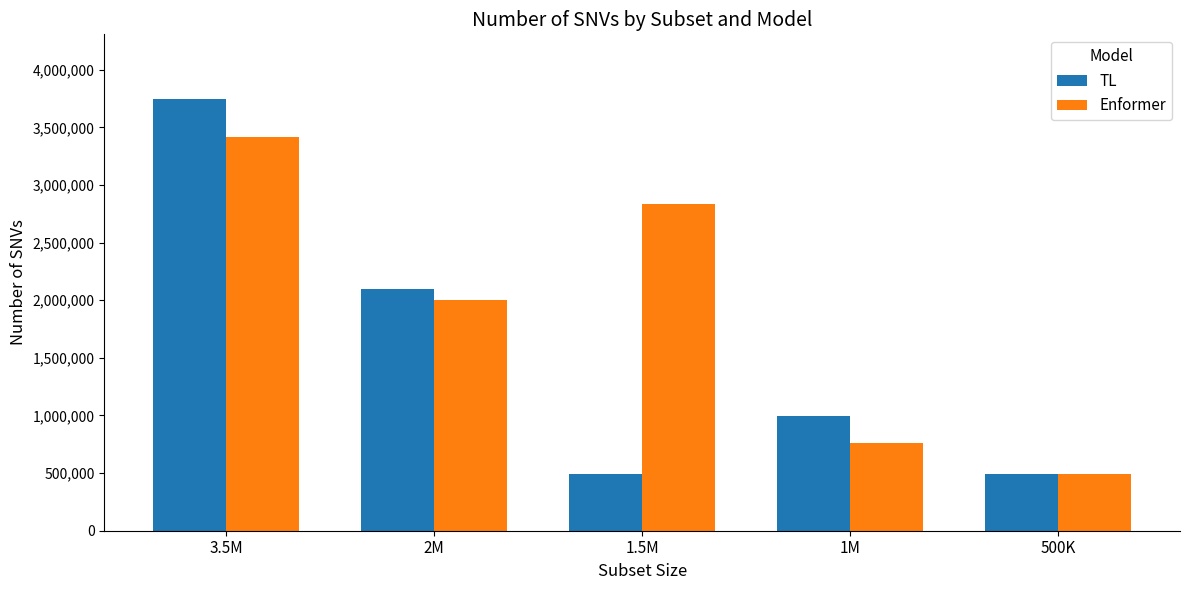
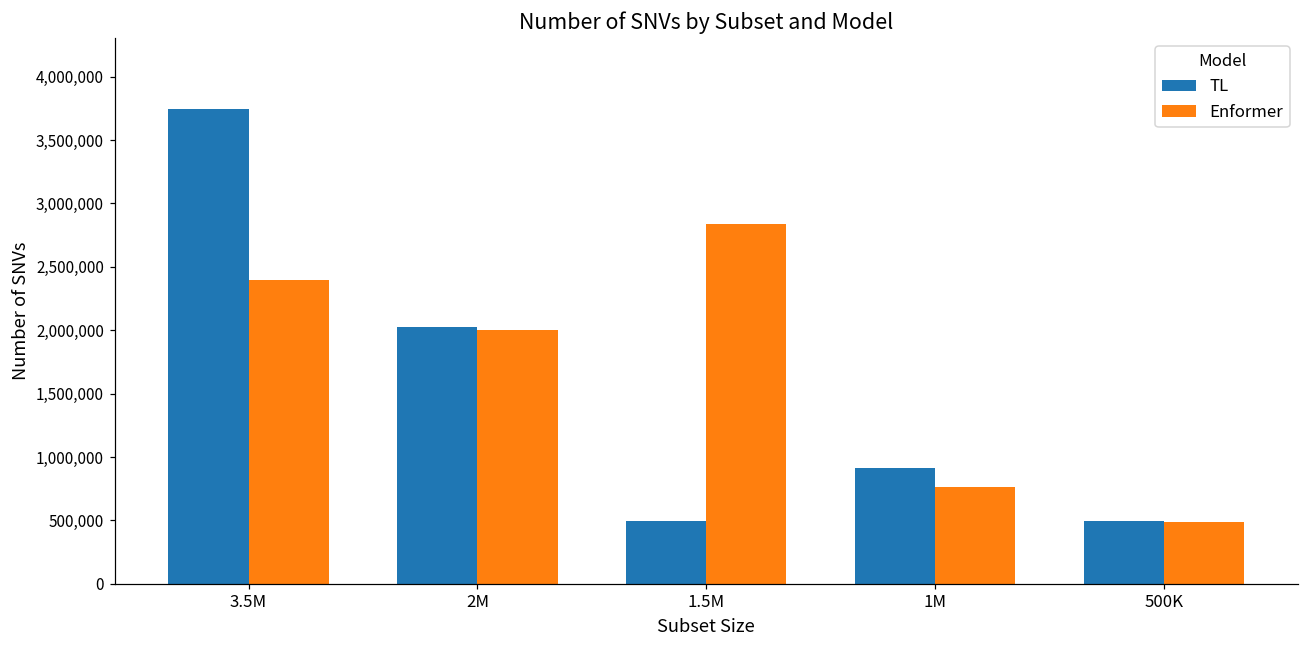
Enformer, 3.5M: 3,420,000 -> 2,400,000
TL, 2M: 2,090,000 -> 2,020,000
TL, 1M: 990,000 -> 920,000
